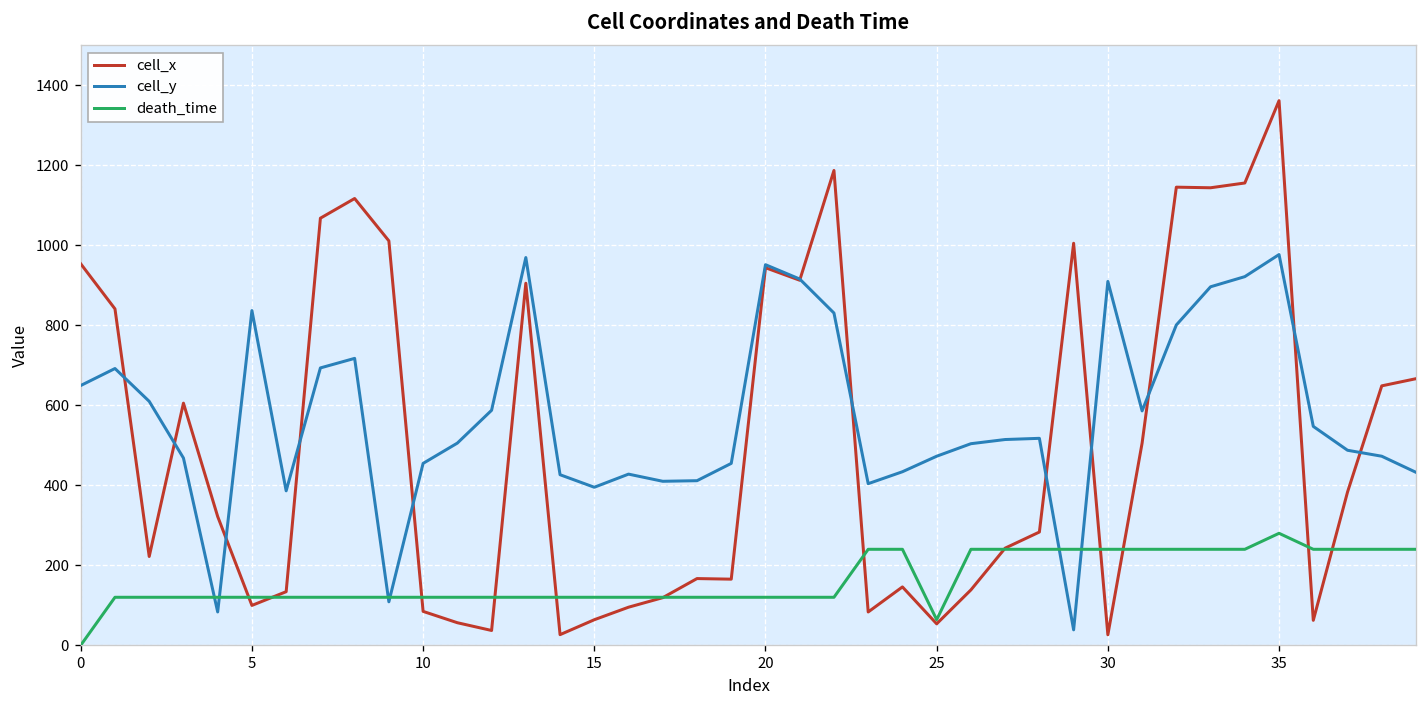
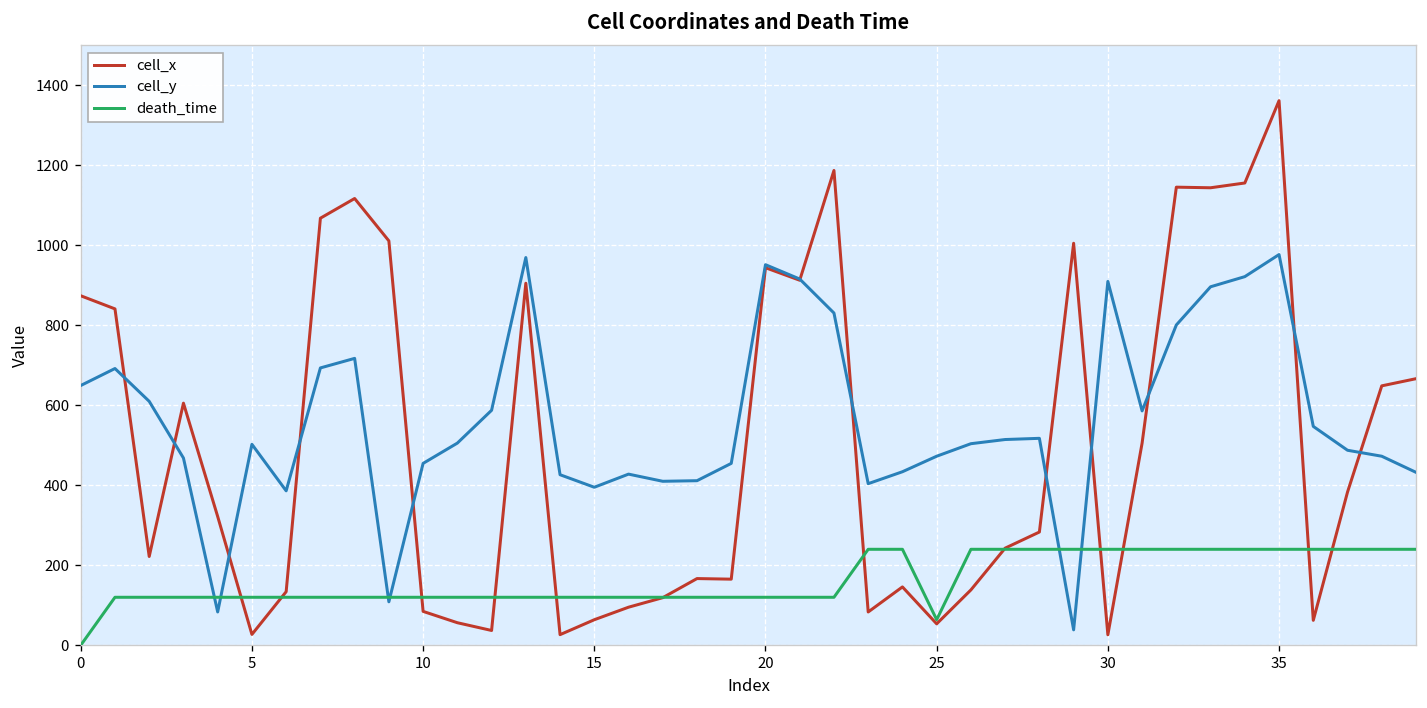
cell_x, 0: 950 -> 870
cell_x, 5: 100 -> 30
cell_y, 5: 840 -> 500
death_time, 35: 280 -> 240
